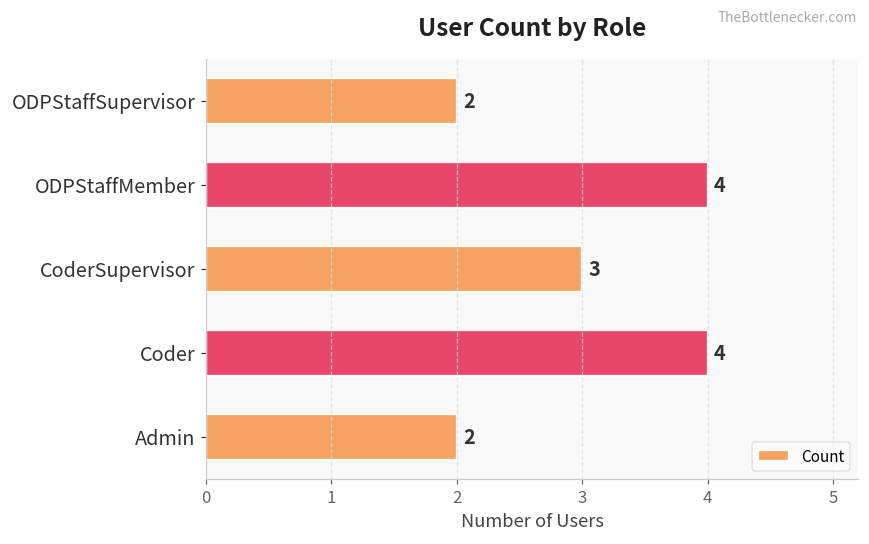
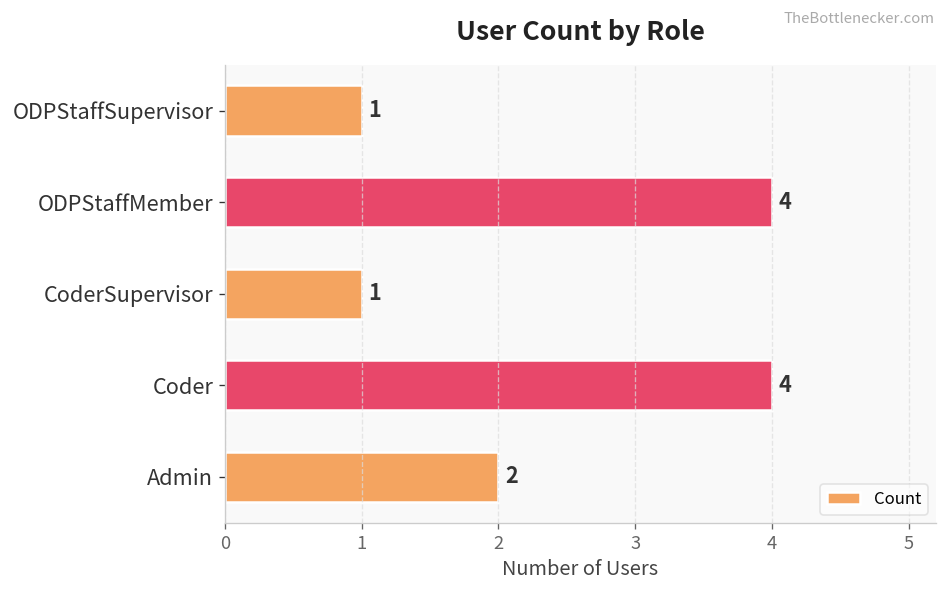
ODPStaffSupervisor: 2 -> 1
CoderSupervisor: 3 -> 1
